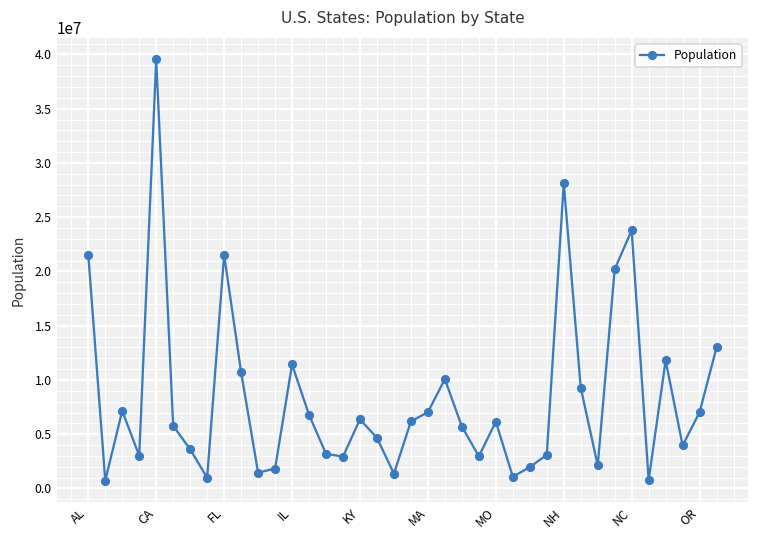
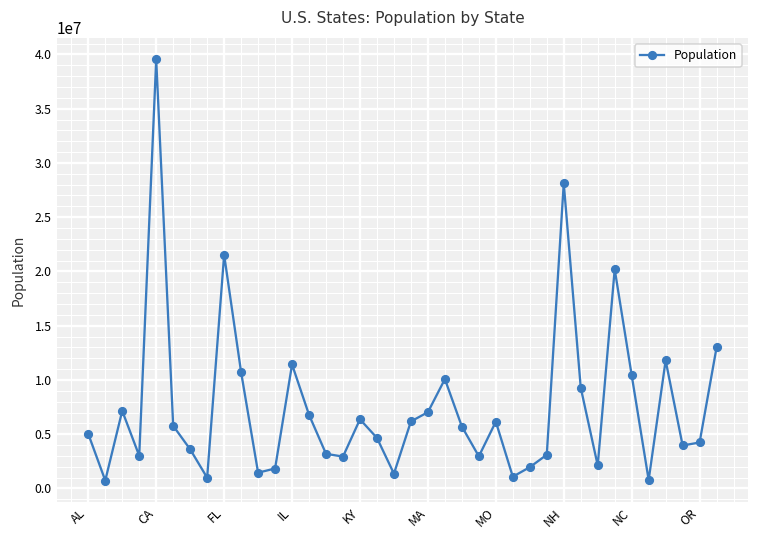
AL: 22000000 -> 5000000
NC: 24000000 -> 10000000
OR: 7000000 -> 4000000
